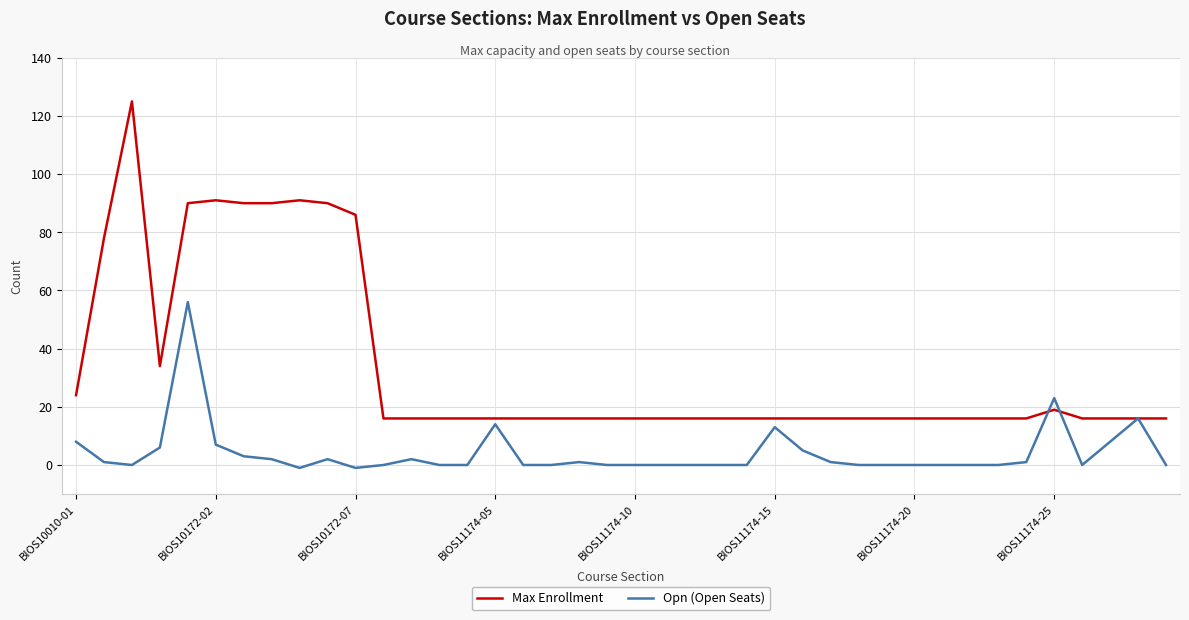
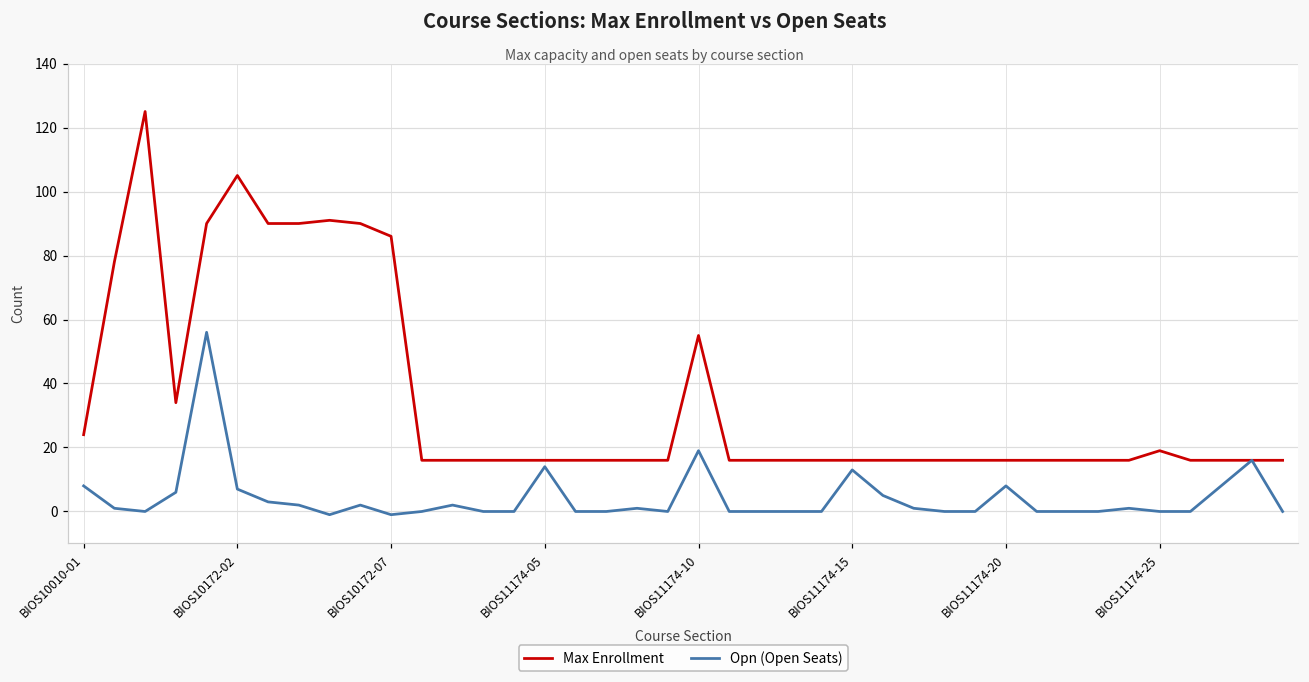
Max Enrollment, BIOS10172-02: 91 -> 105
Max Enrollment, BIOS11174-10: 16 -> 55
Opn (Open Seats), BIOS11174-10: 0 -> 19
Opn (Open Seats), BIOS11174-20: 0 -> 8
Opn (Open Seats), BIOS11174-25: 23 -> 0
